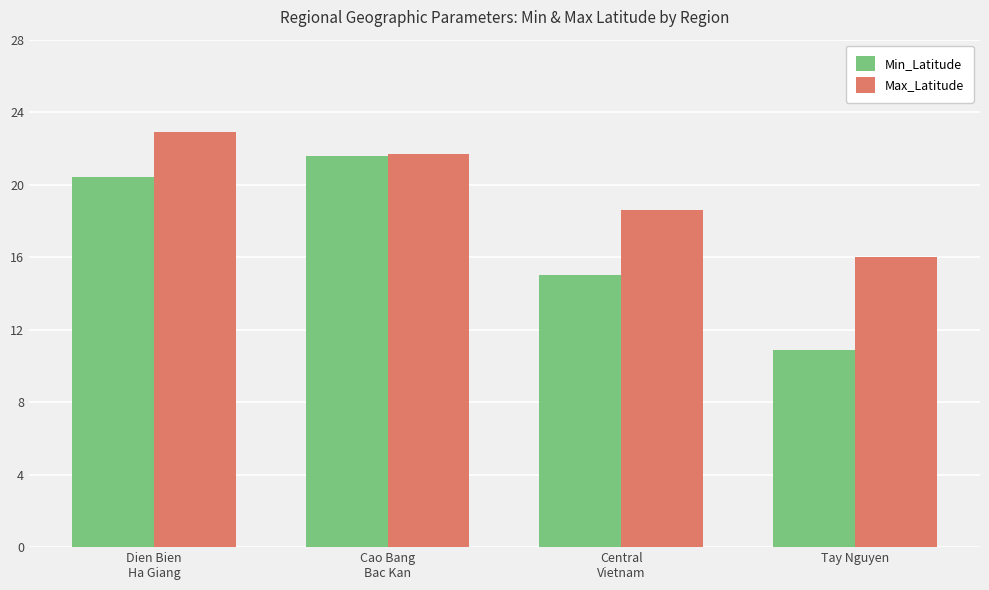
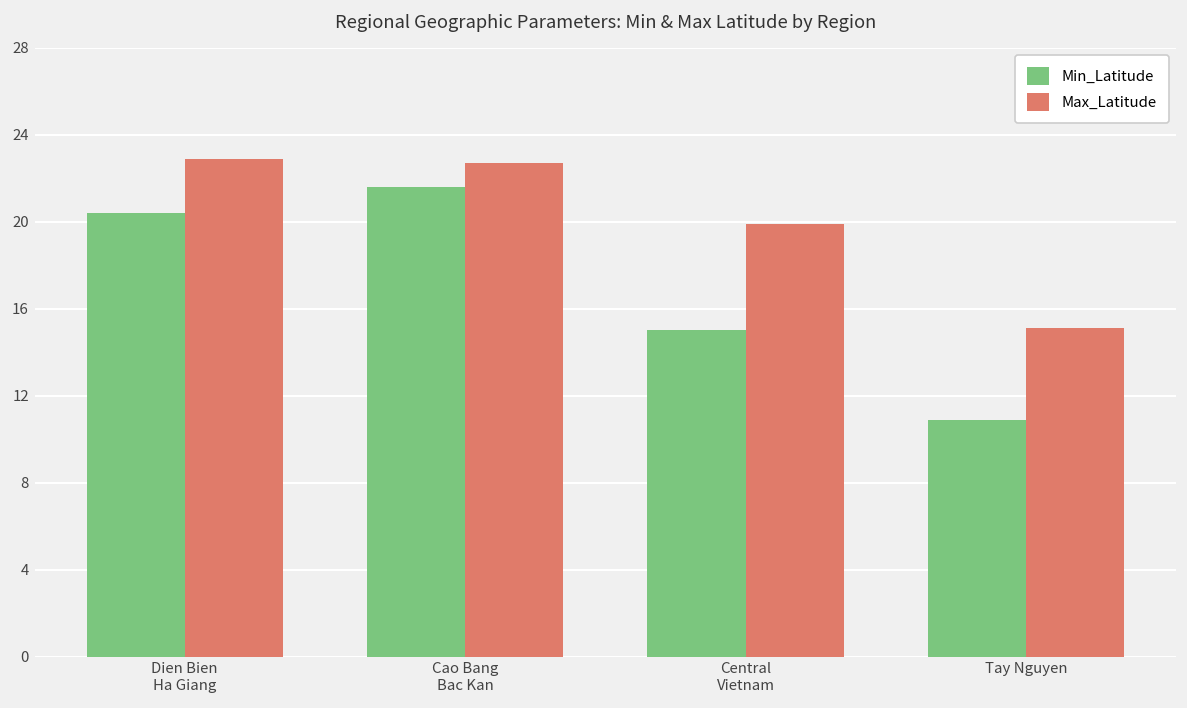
Max_Latitude, Cao Bang Bac Kan: 21.7 -> 22.7
Max_Latitude, Central Vietnam: 18.6 -> 19.9
Max_Latitude, Tay Nguyen: 16.0 -> 15.1
